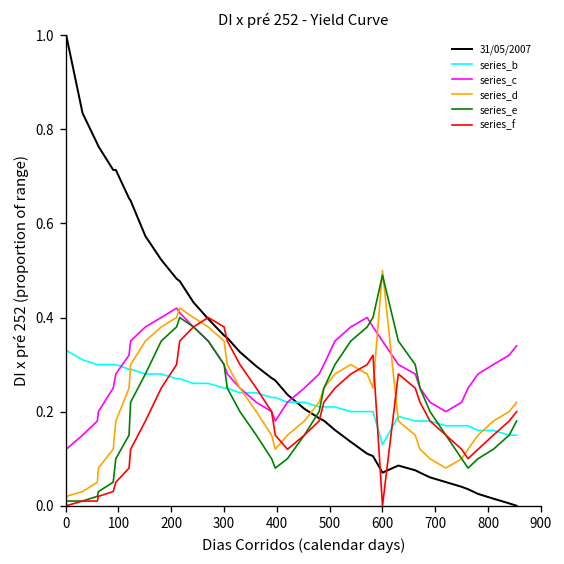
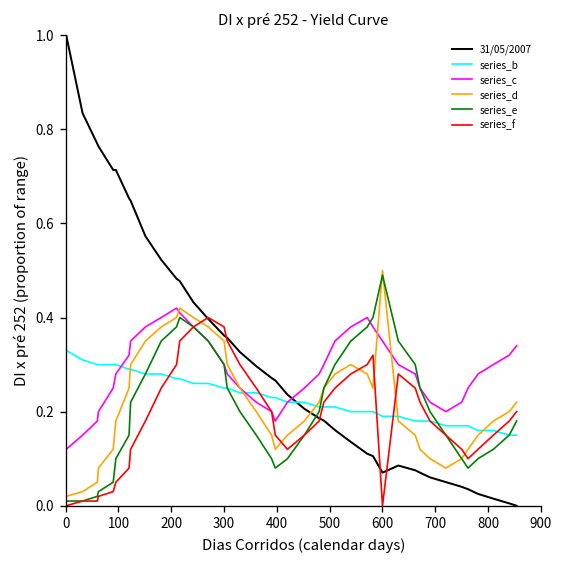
series_b, 600: 0.13 -> 0.19
